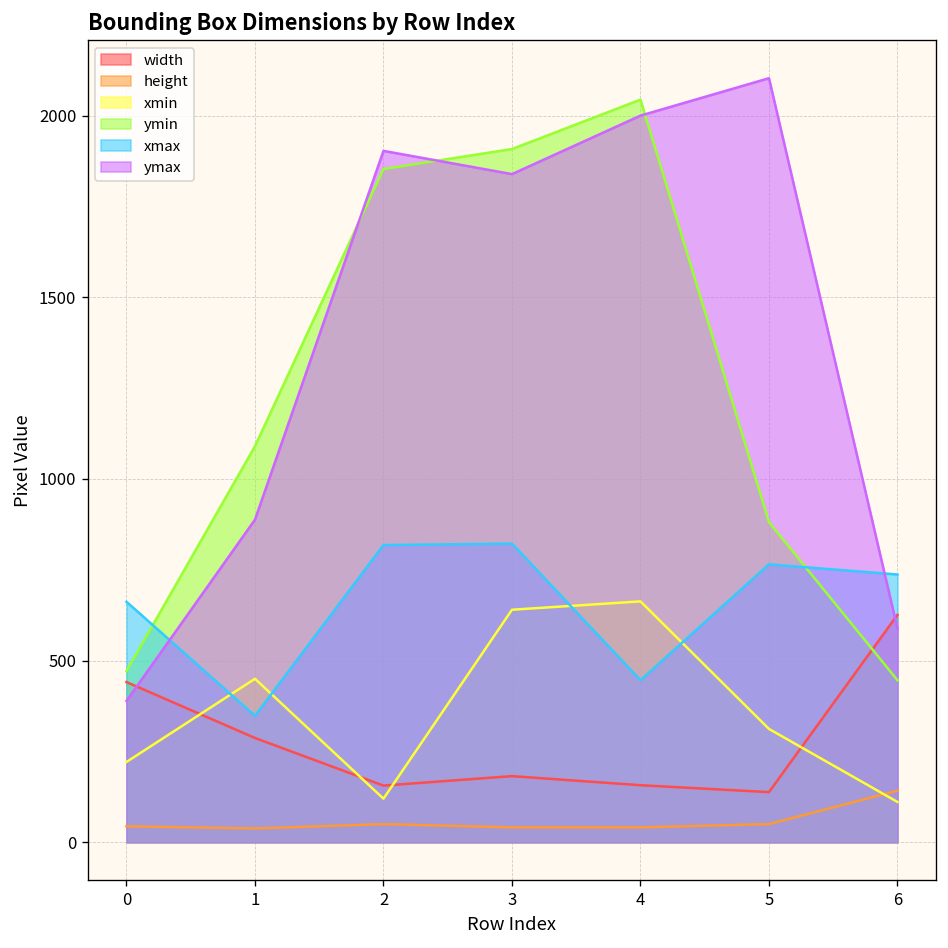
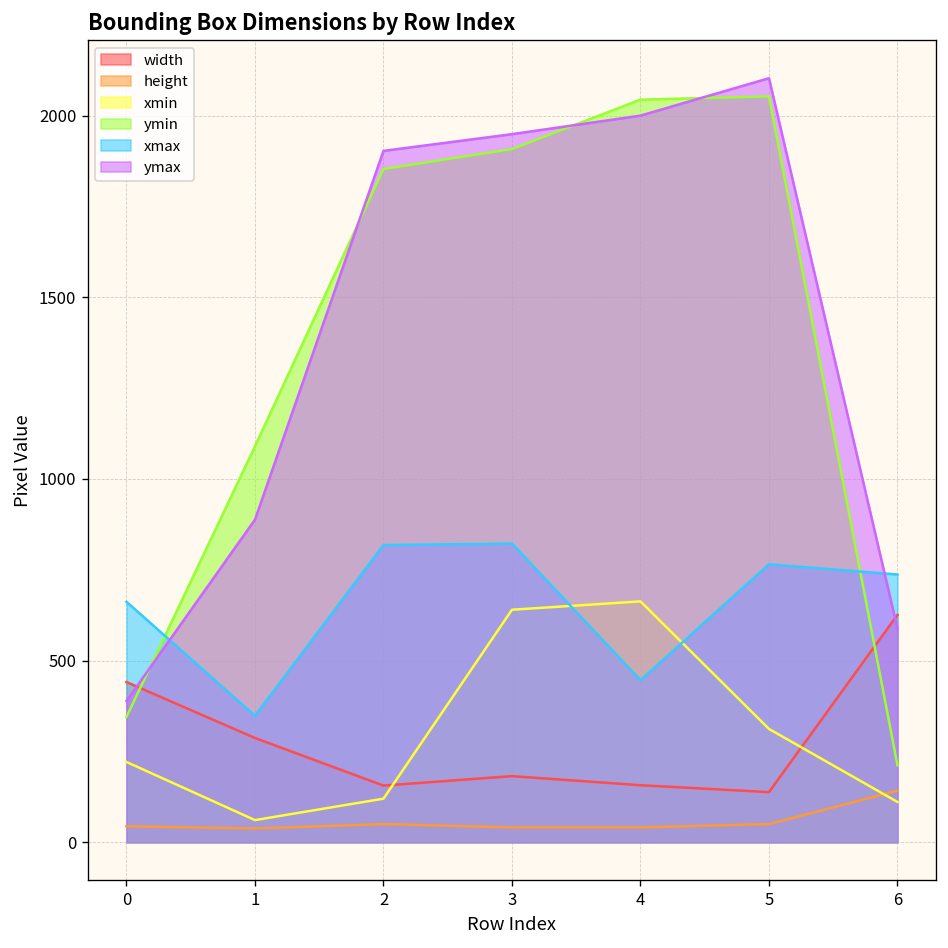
ymin, 0: 470 -> 350
xmin, 1: 450 -> 60
ymax, 3: 1840 -> 1950
ymin, 5: 880 -> 2050
ymin, 6: 450 -> 210
